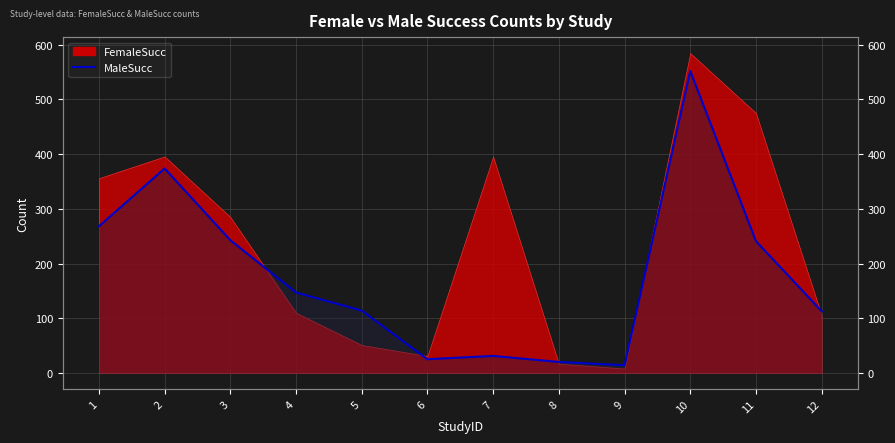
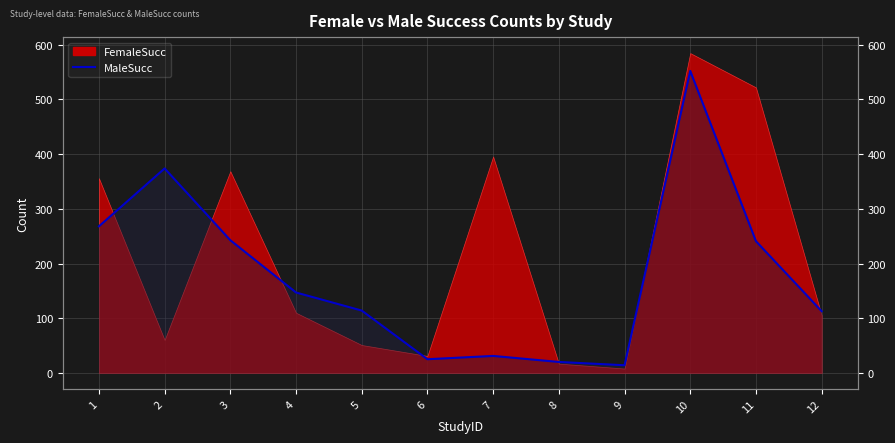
FemaleSucc, 2: 400 -> 60
FemaleSucc, 3: 290 -> 370
FemaleSucc, 11: 480 -> 520
